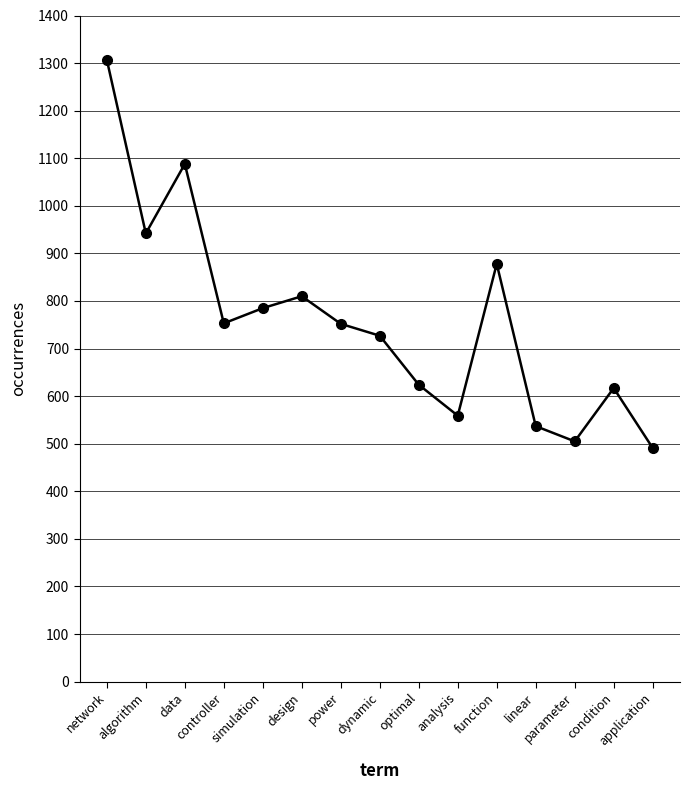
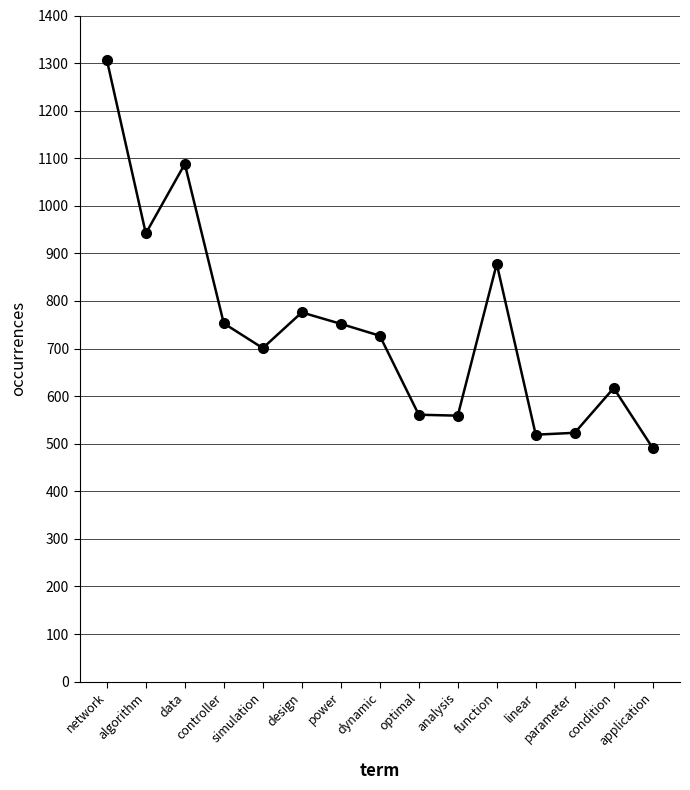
simulation: 790 -> 700
design: 810 -> 780
optimal: 620 -> 560
linear: 540 -> 520
parameter: 510 -> 520
